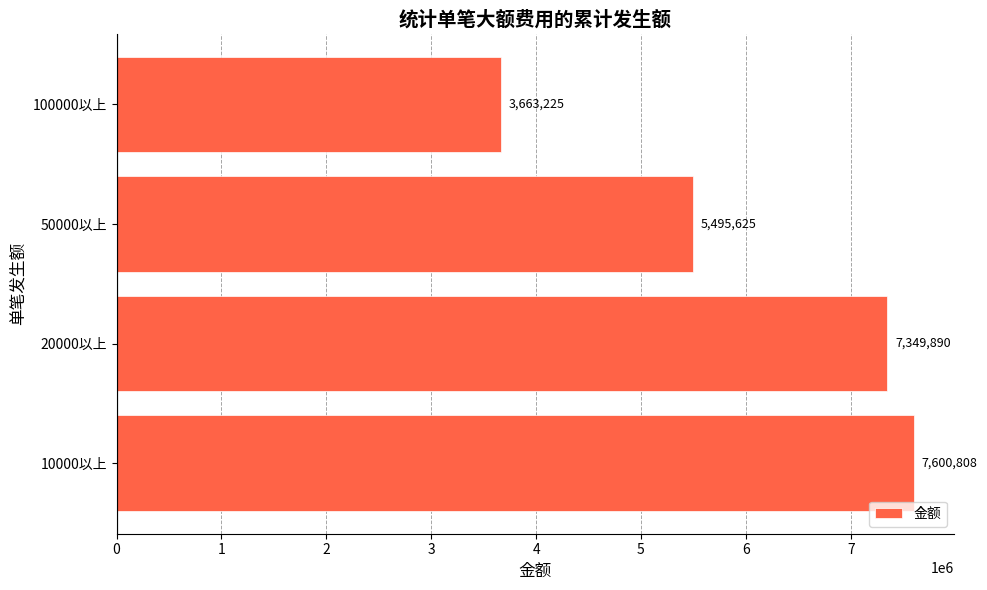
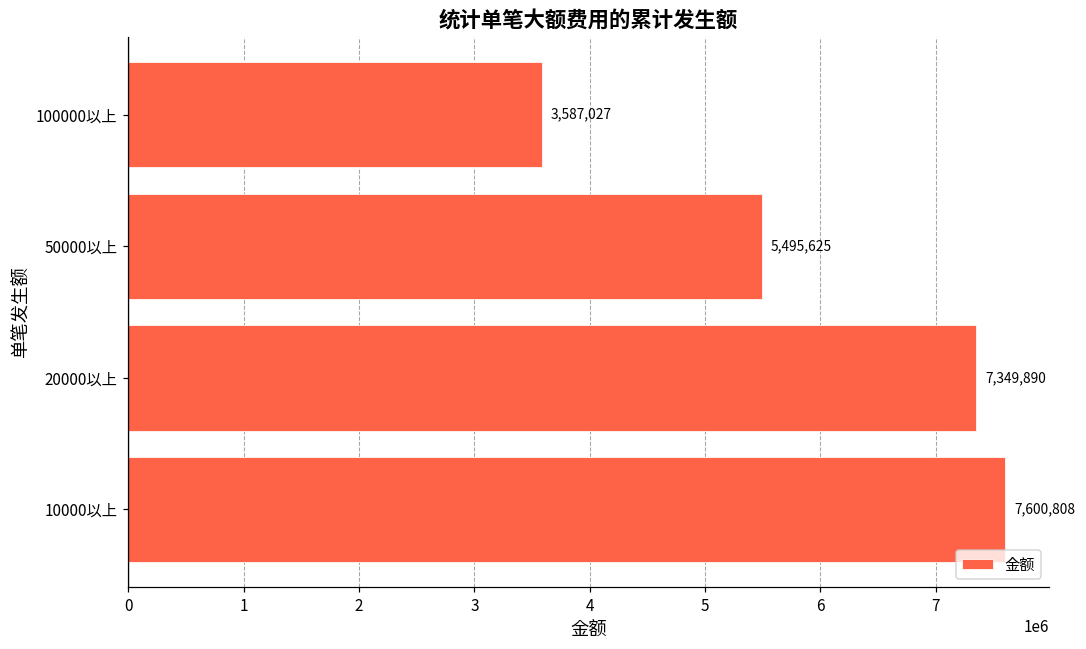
100000以上: 3,663,225 -> 3,587,027
